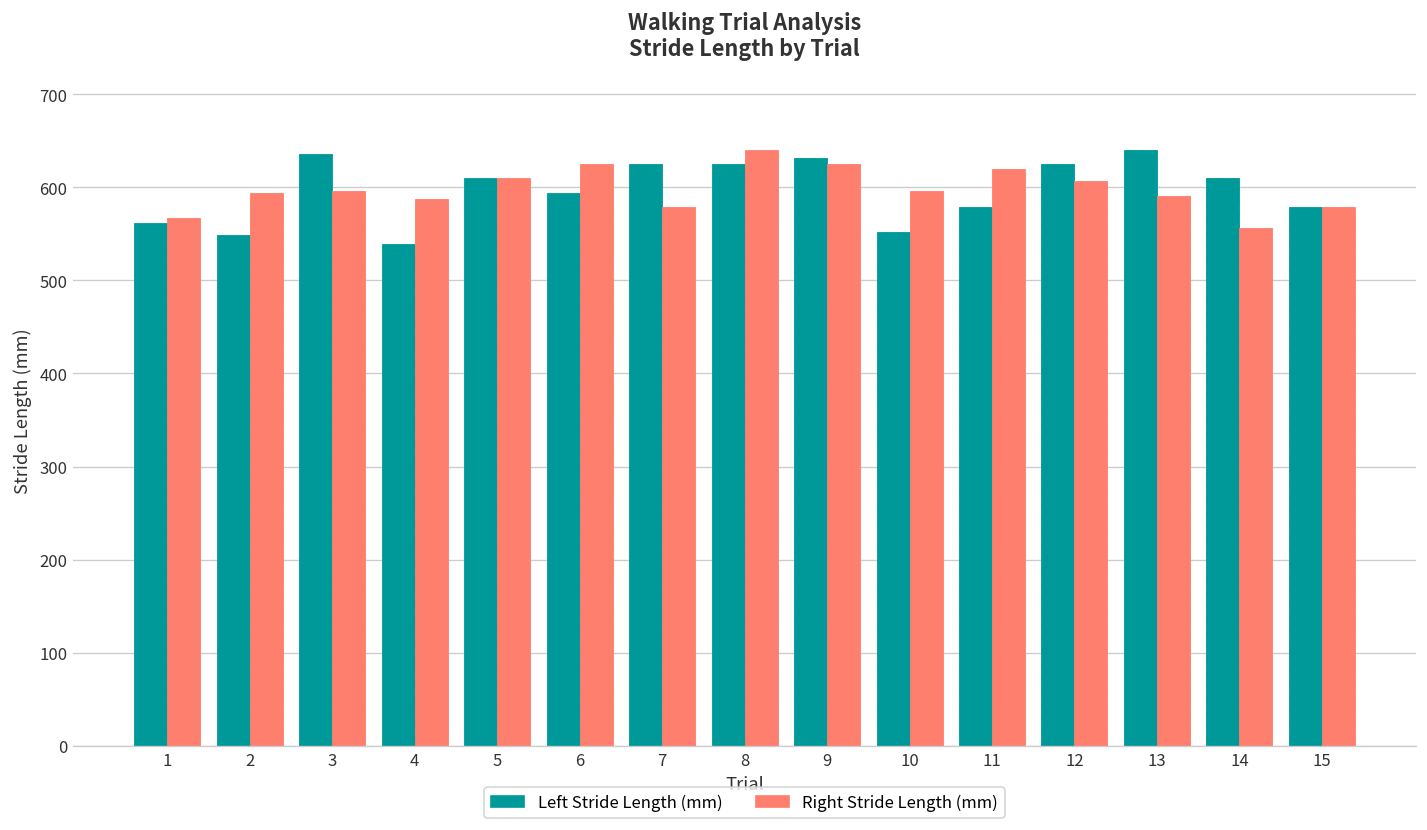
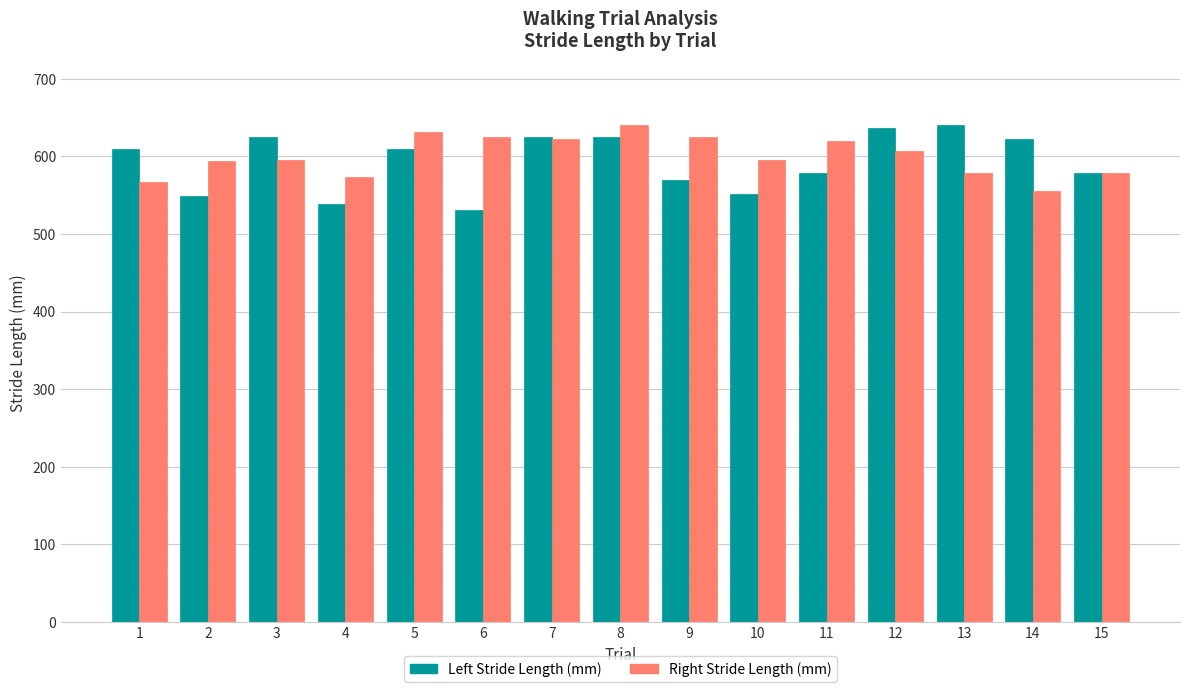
Left Stride Length (mm), 1: 560 -> 610
Left Stride Length (mm), 3: 640 -> 630
Right Stride Length (mm), 4: 590 -> 570
Right Stride Length (mm), 5: 610 -> 630
Left Stride Length (mm), 6: 590 -> 530
Right Stride Length (mm), 7: 580 -> 620
Left Stride Length (mm), 9: 630 -> 570
Left Stride Length (mm), 12: 630 -> 640
Right Stride Length (mm), 13: 590 -> 580
Left Stride Length (mm), 14: 610 -> 620
